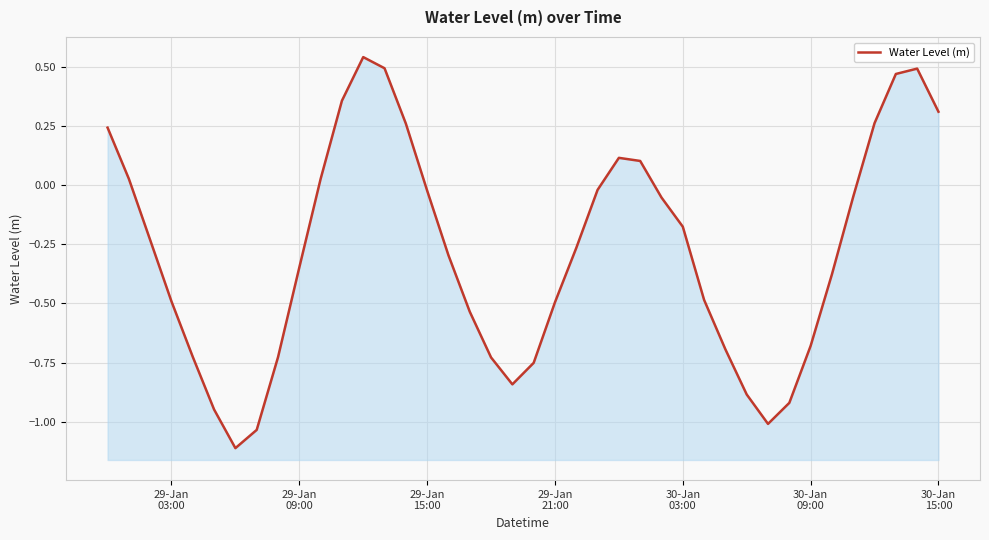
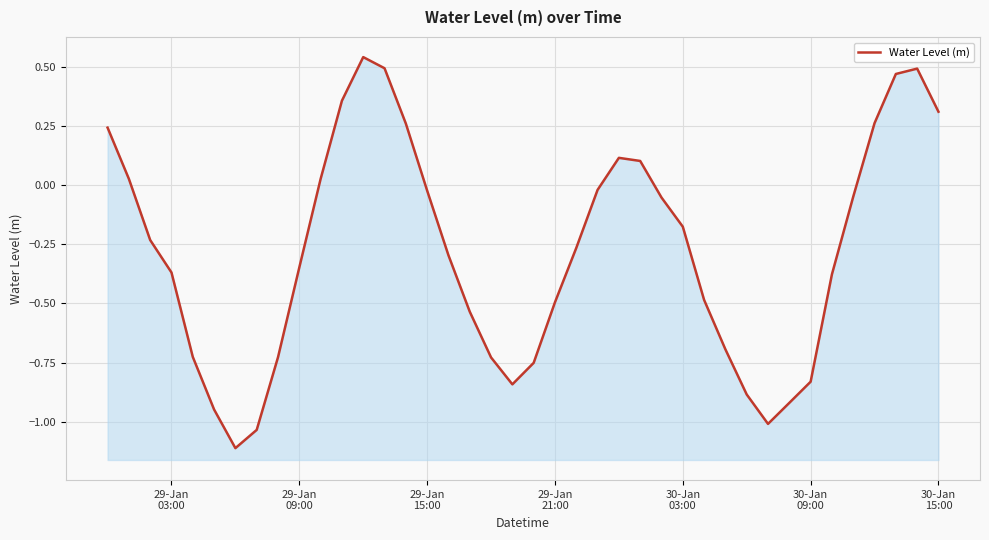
29-Jan 03:00: -0.49 -> -0.37
30-Jan 09:00: -0.68 -> -0.83
